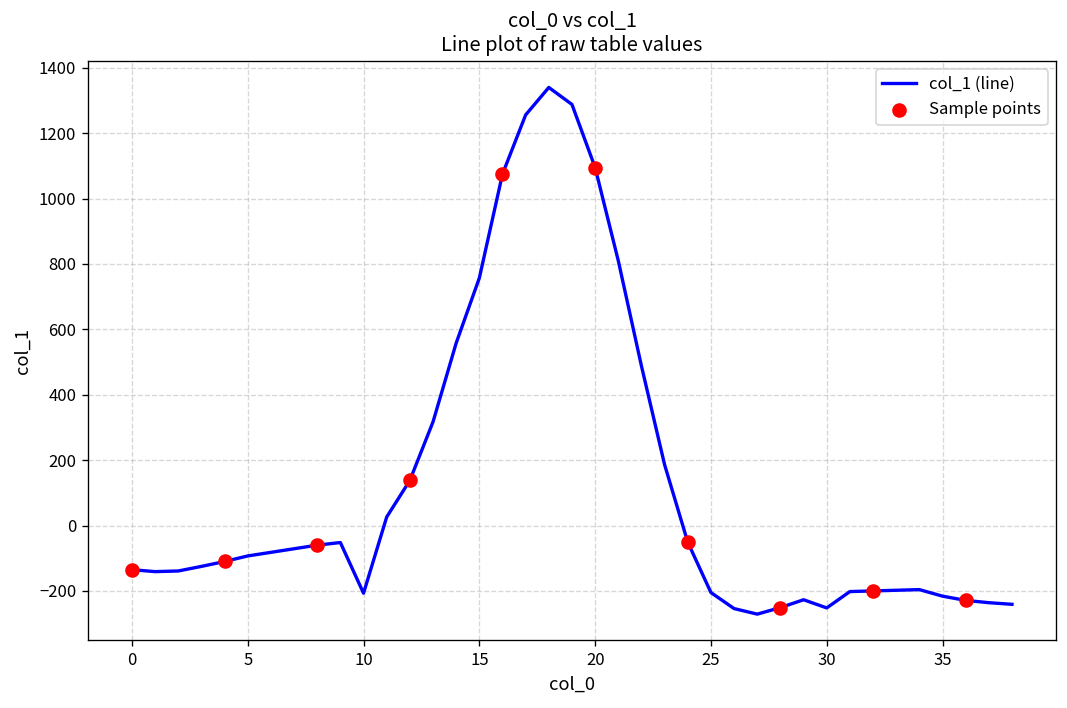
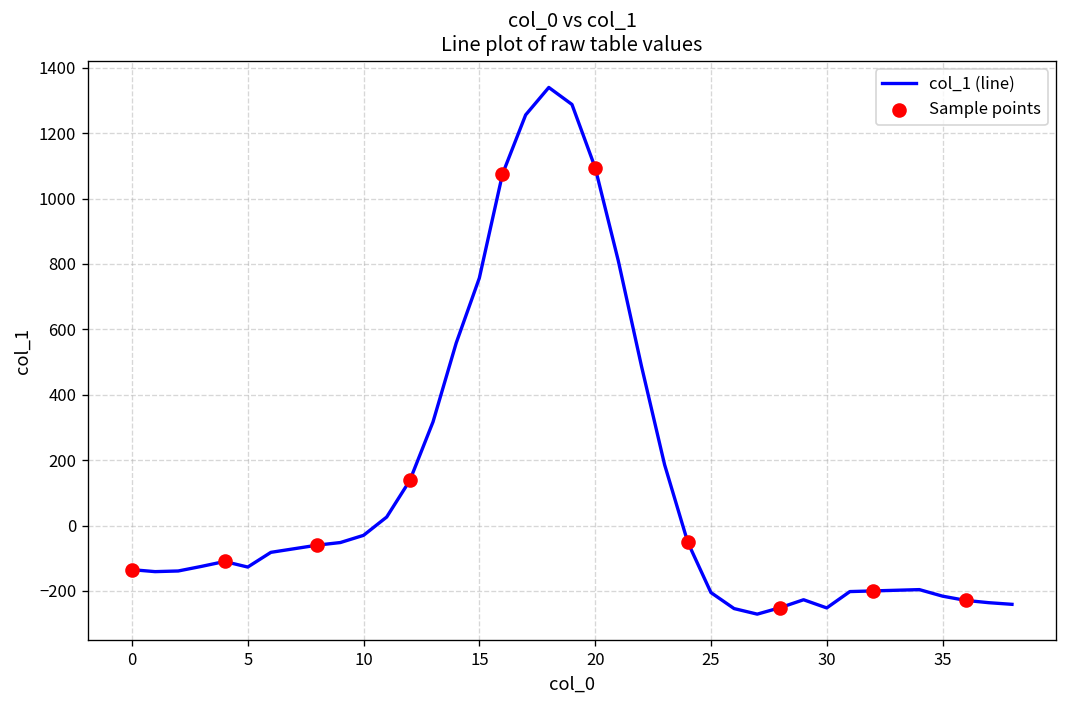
col_1 (line), 5: -90 -> -130
col_1 (line), 10: -210 -> -30
